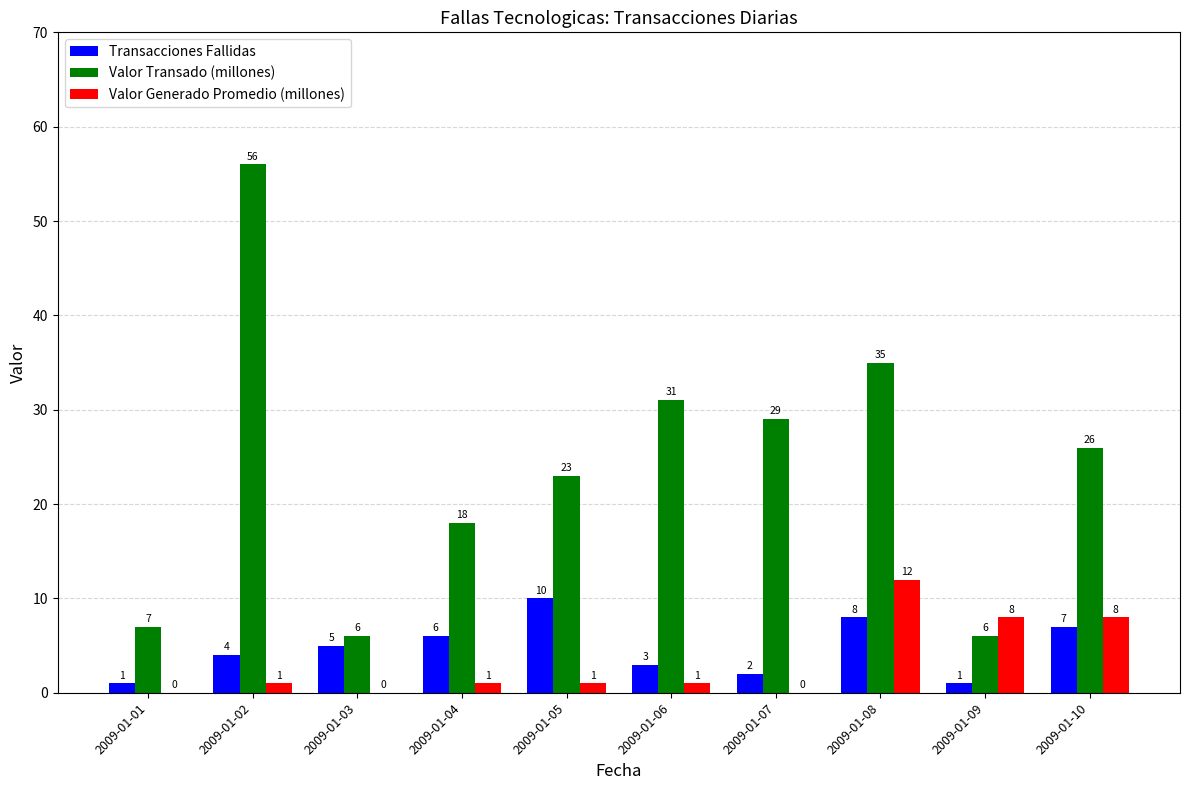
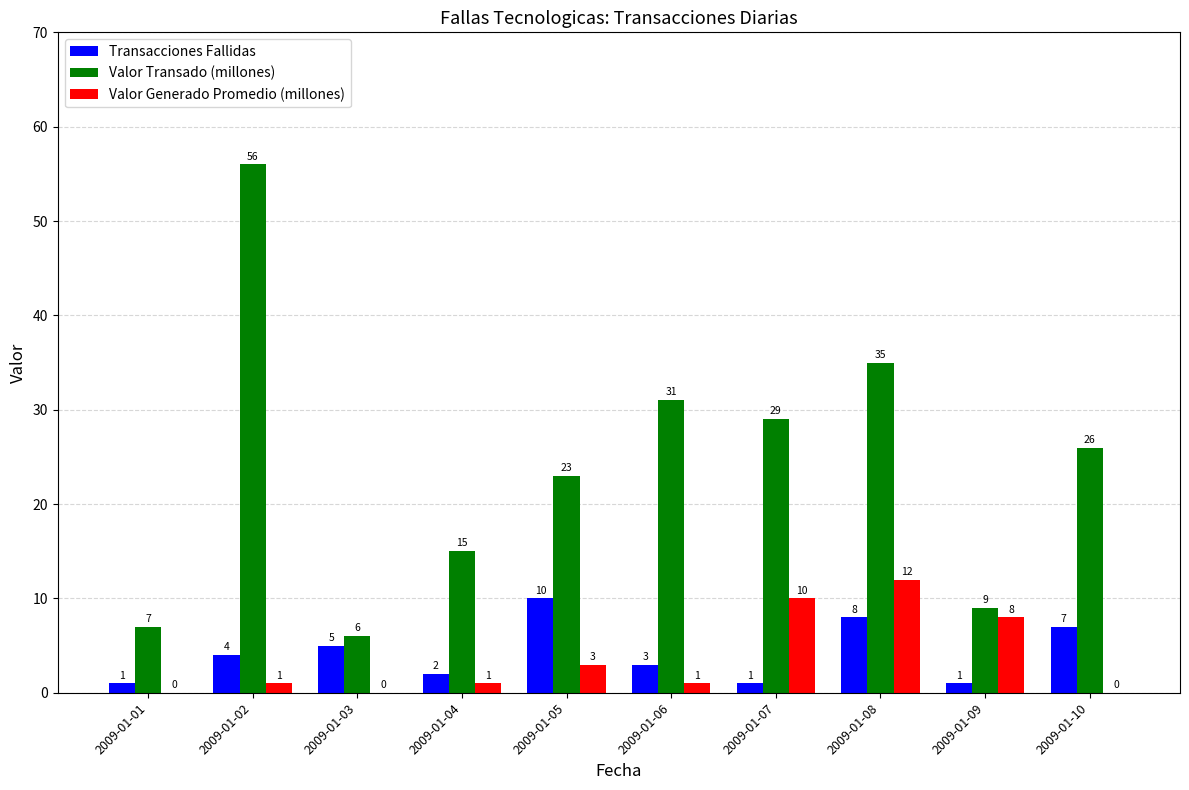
Transacciones Fallidas, 2009-01-04: 6 -> 2
Valor Transado (millones), 2009-01-04: 18 -> 15
Valor Generado Promedio (millones), 2009-01-05: 1 -> 3
Transacciones Fallidas, 2009-01-07: 2 -> 1
Valor Generado Promedio (millones), 2009-01-07: 0 -> 10
Valor Transado (millones), 2009-01-09: 6 -> 9
Valor Generado Promedio (millones), 2009-01-10: 8 -> 0
